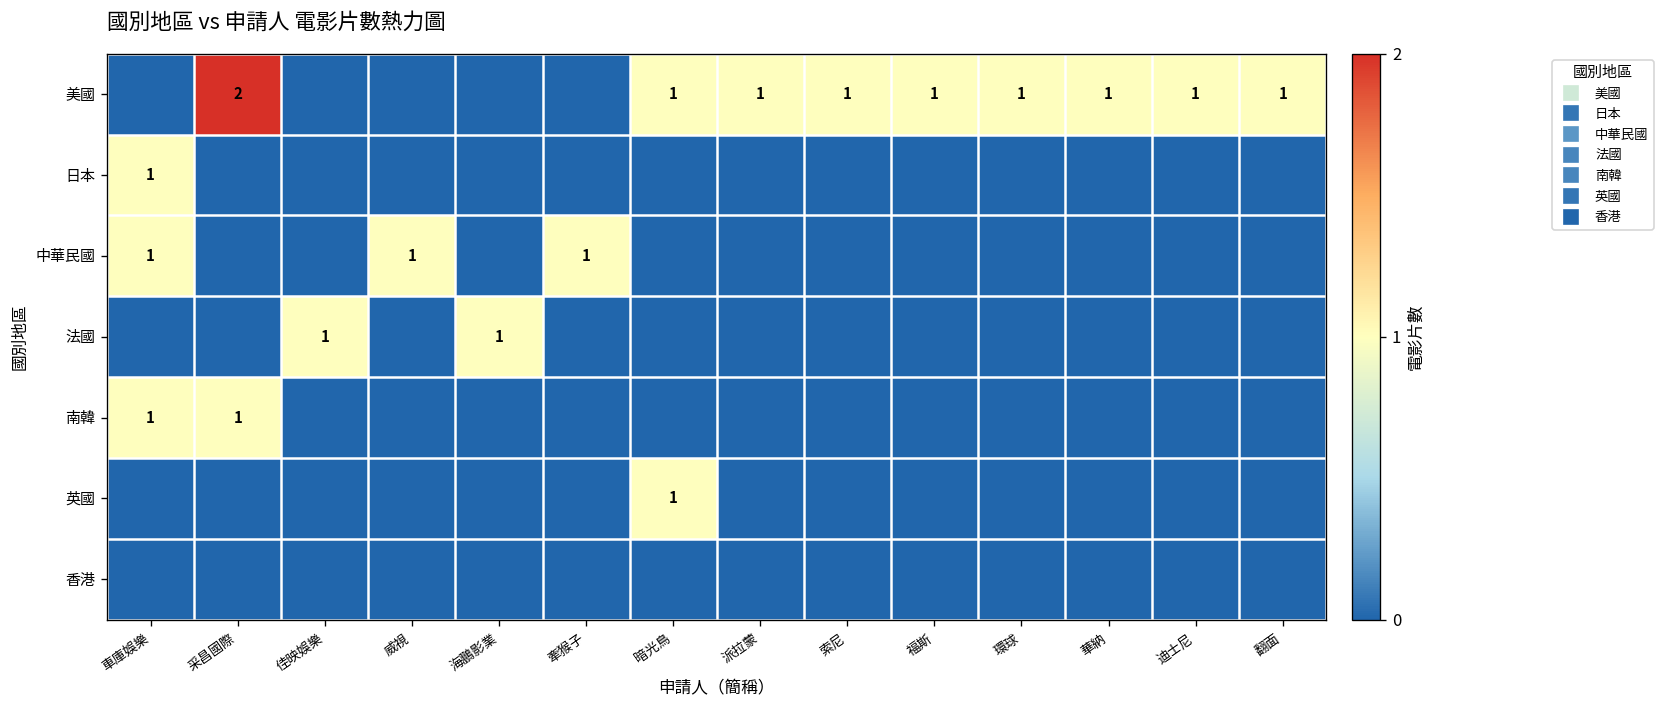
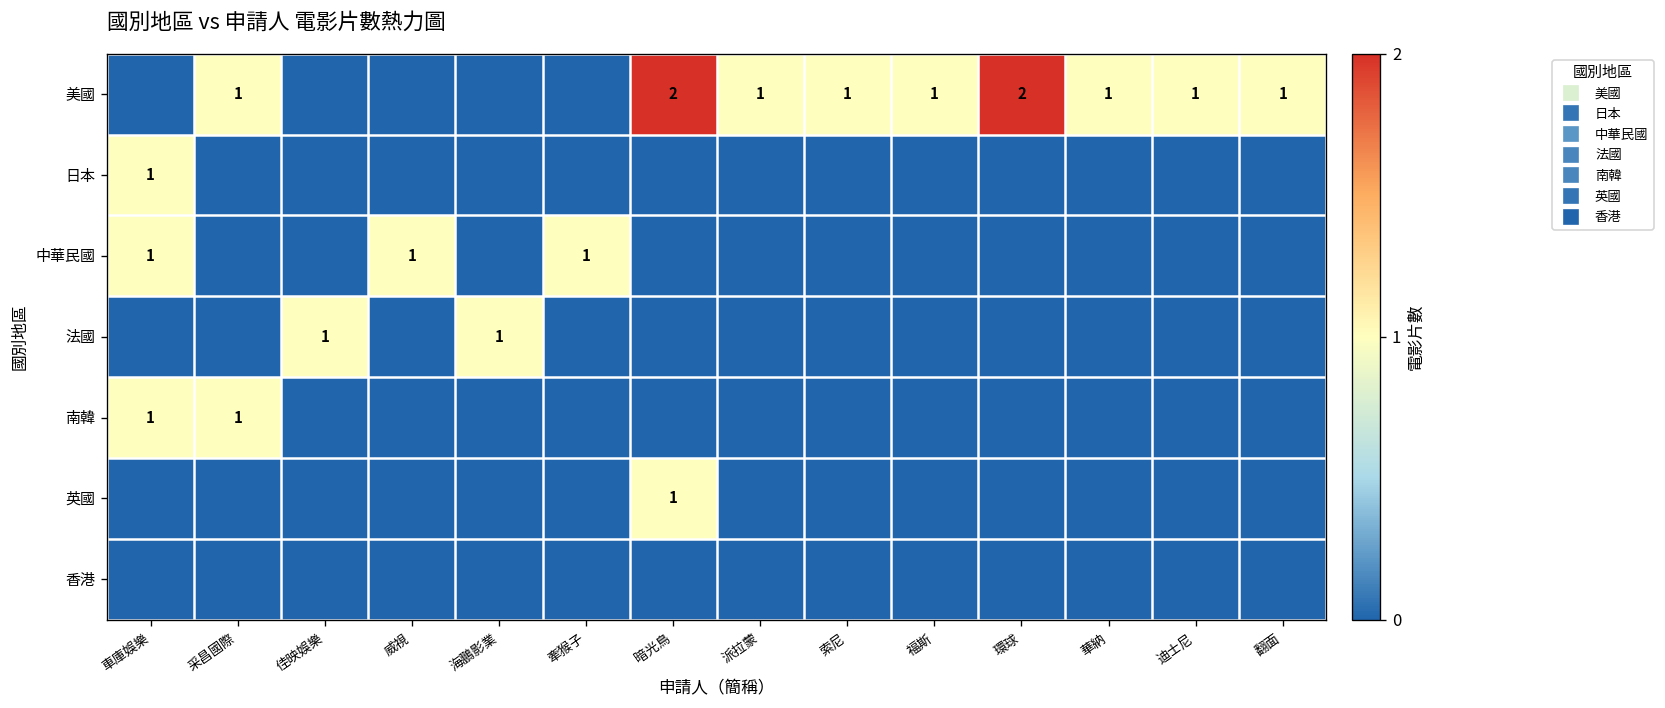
美國, 采昌國際: 2 -> 1
美國, 暗光鳥: 1 -> 2
美國, 環球: 1 -> 2
